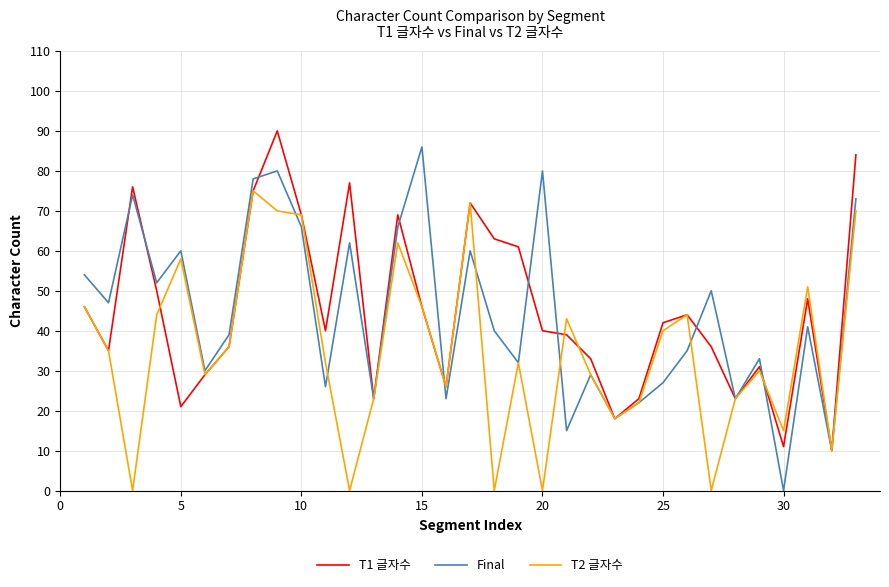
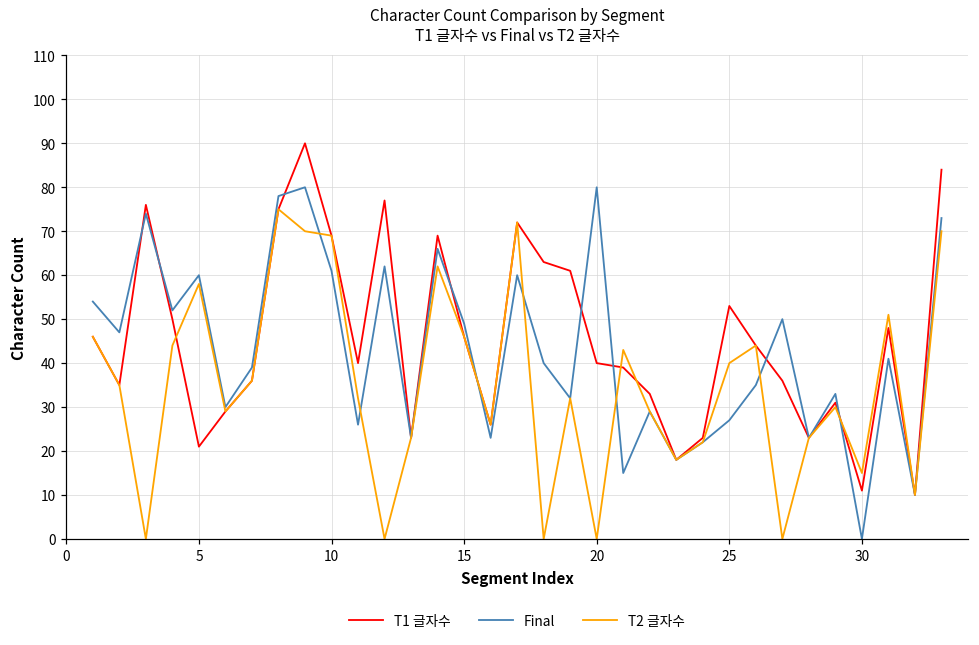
Final, 10: 66 -> 61
Final, 15: 86 -> 49
T1 글자수, 25: 42 -> 53
